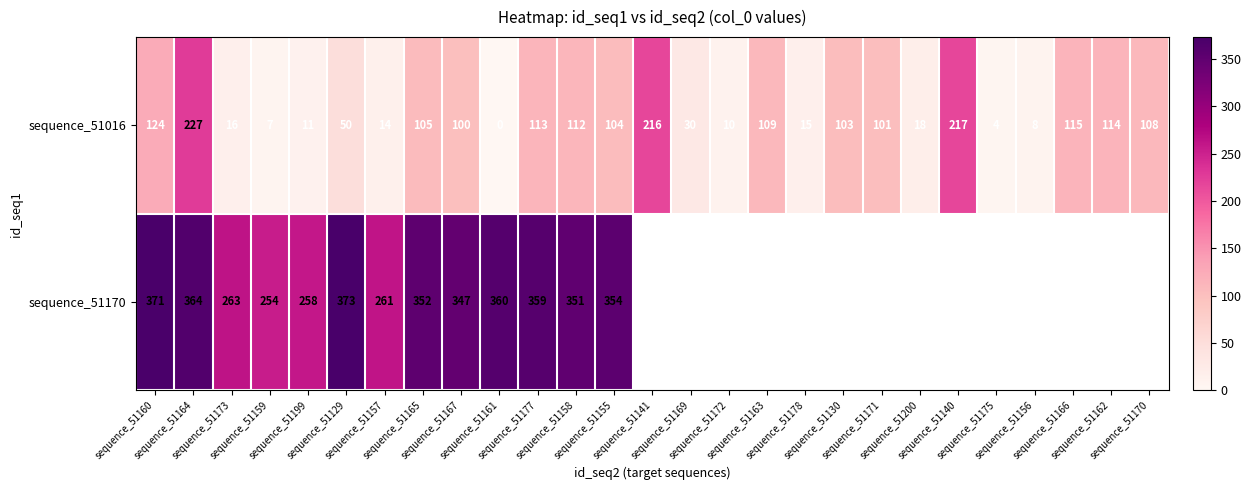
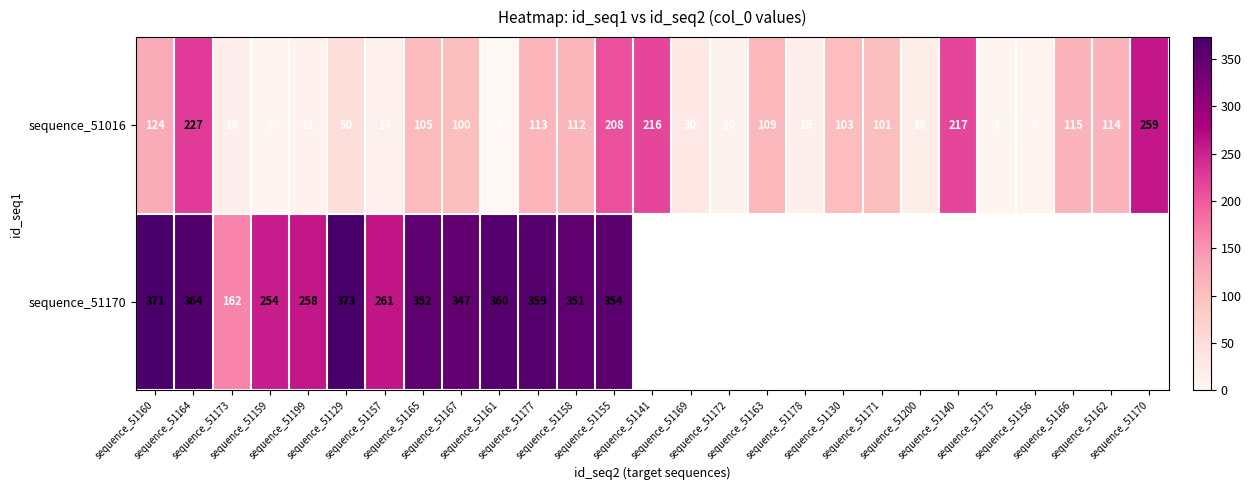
sequence_51016, sequence_51155: 104 -> 208
sequence_51016, sequence_51170: 108 -> 259
sequence_51170, sequence_51173: 263 -> 162
